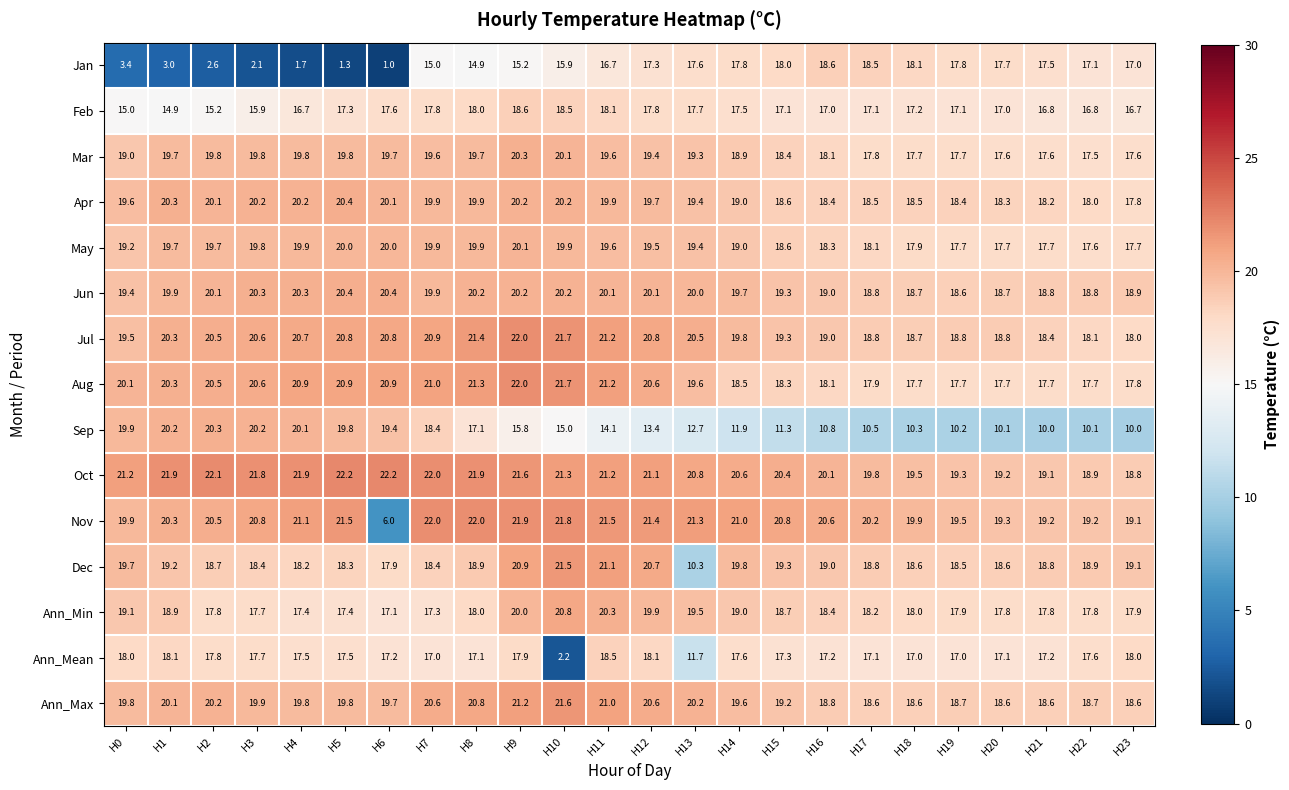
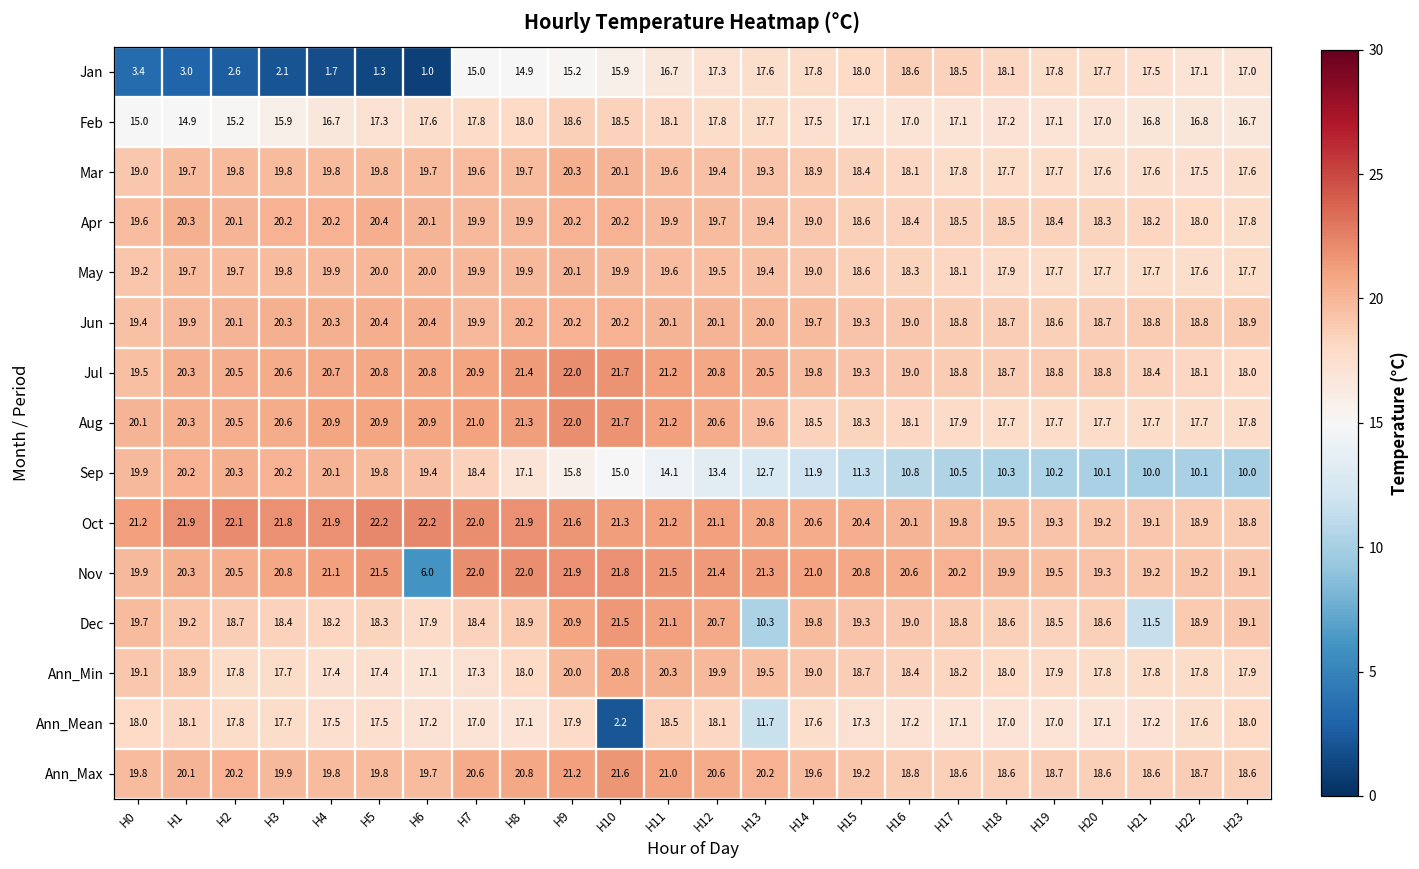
Dec, H21: 18.8 -> 11.5
